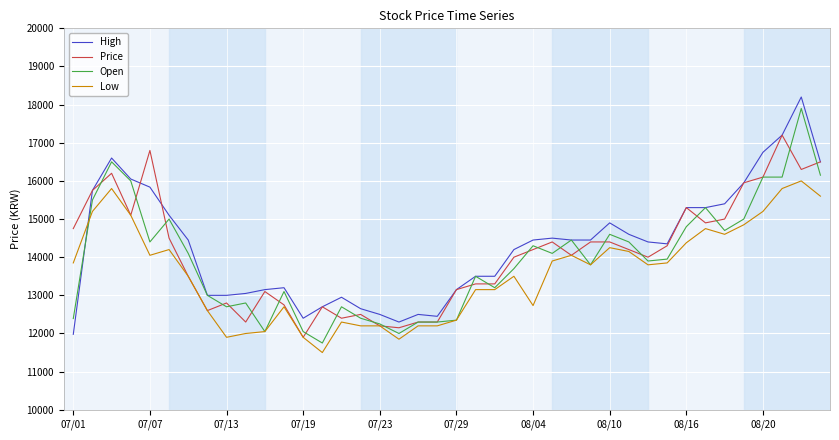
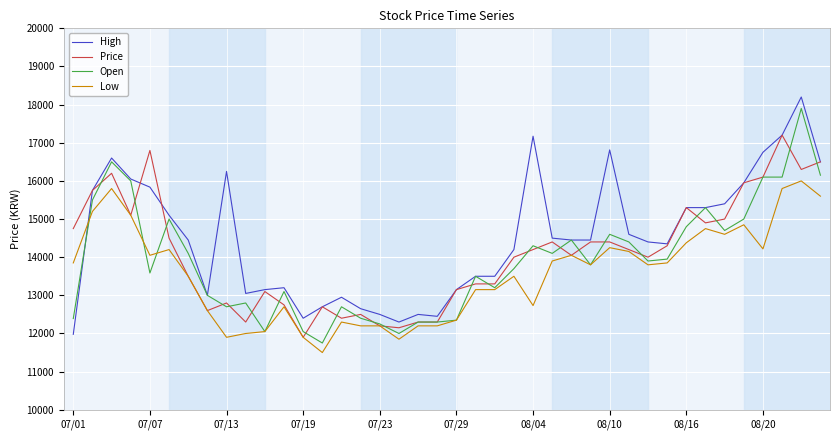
Open, 07/07: 14400 -> 13600
High, 07/13: 13000 -> 16200
High, 08/04: 14500 -> 17200
High, 08/10: 14900 -> 16800
Low, 08/20: 15200 -> 14200
